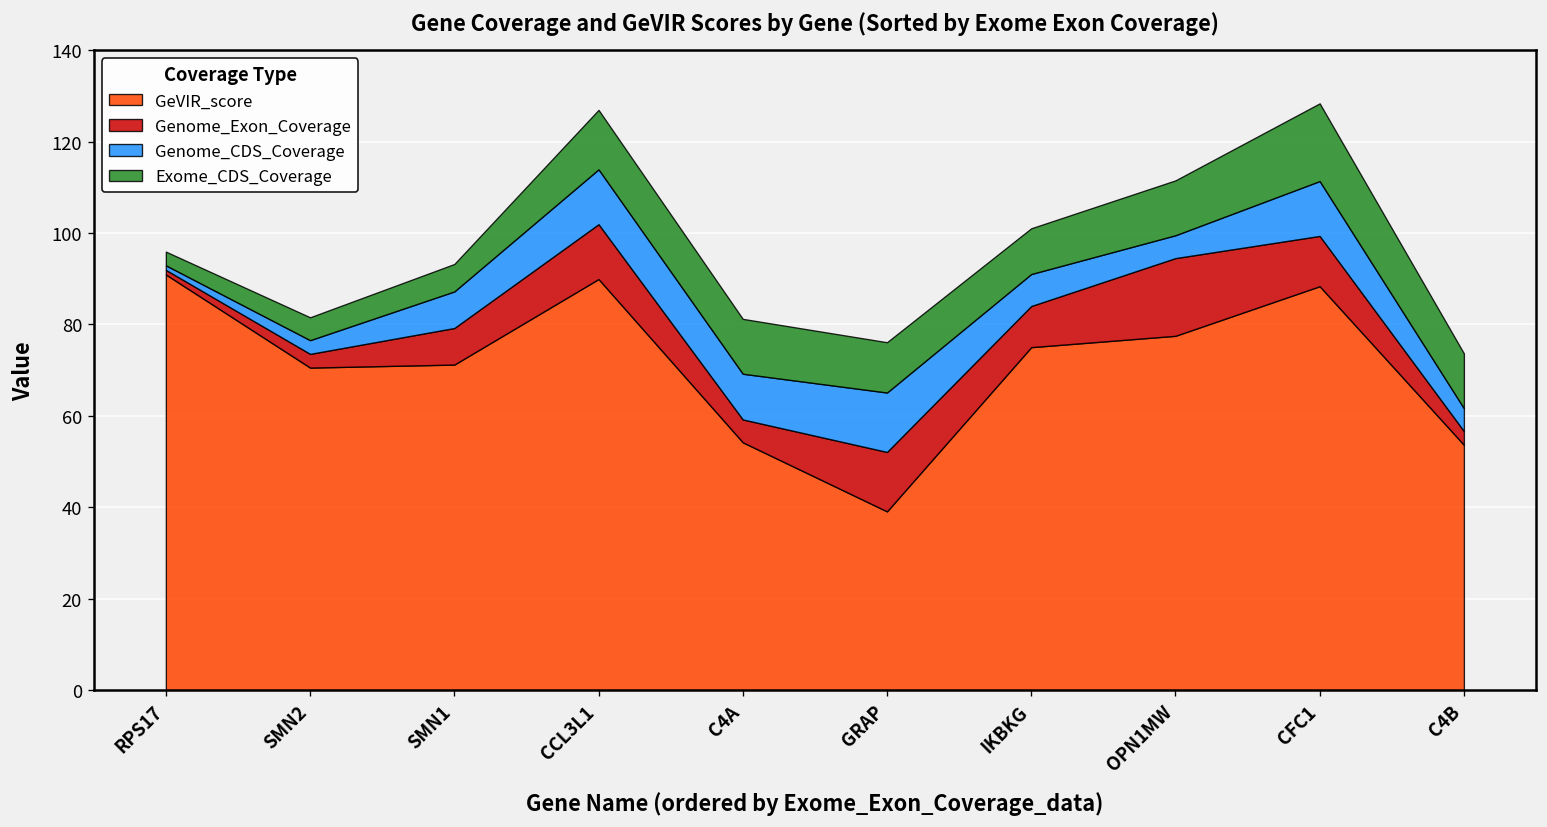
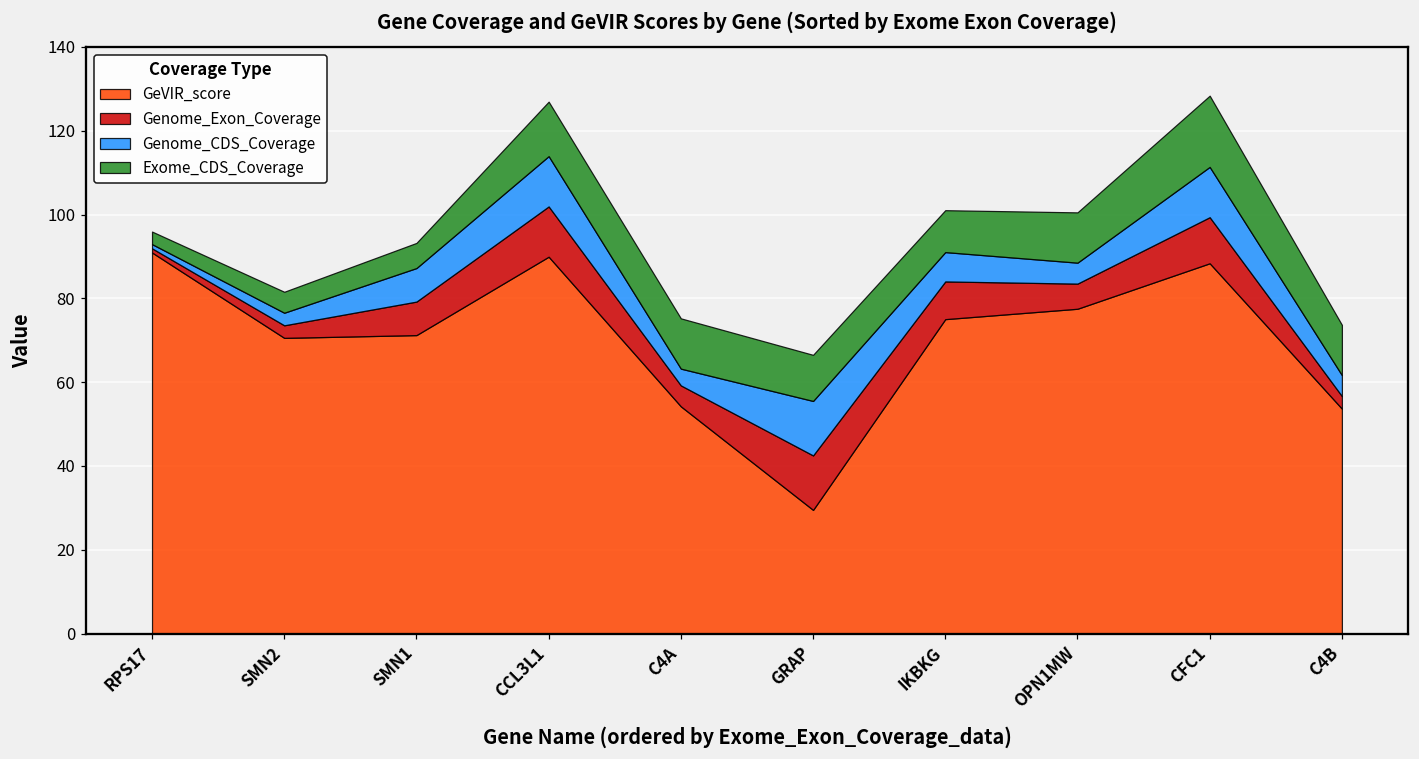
Genome_CDS_Coverage, C4A: 10 -> 4
GeVIR_score, GRAP: 39 -> 30
Genome_Exon_Coverage, OPN1MW: 17 -> 6
